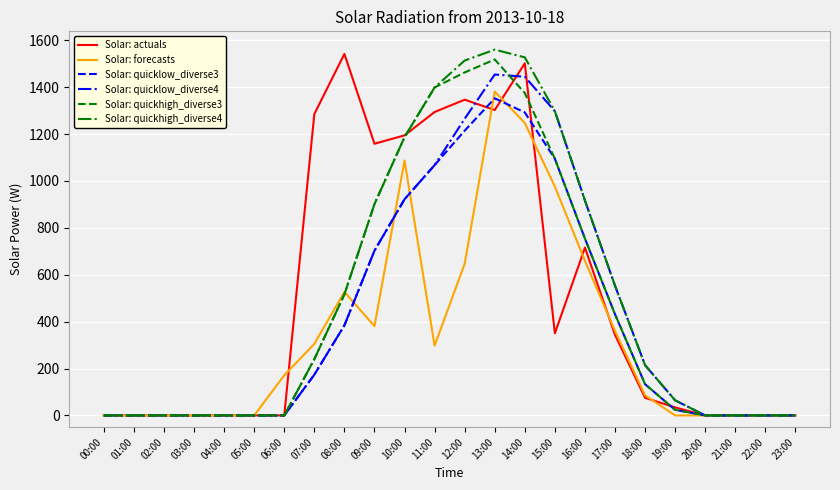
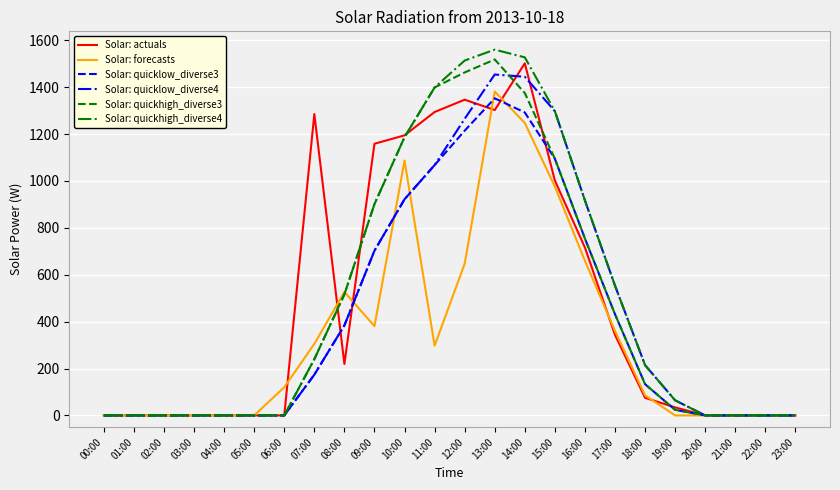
Solar: forecasts, 06:00: 170 -> 120
Solar: actuals, 08:00: 1540 -> 220
Solar: actuals, 15:00: 350 -> 1000
